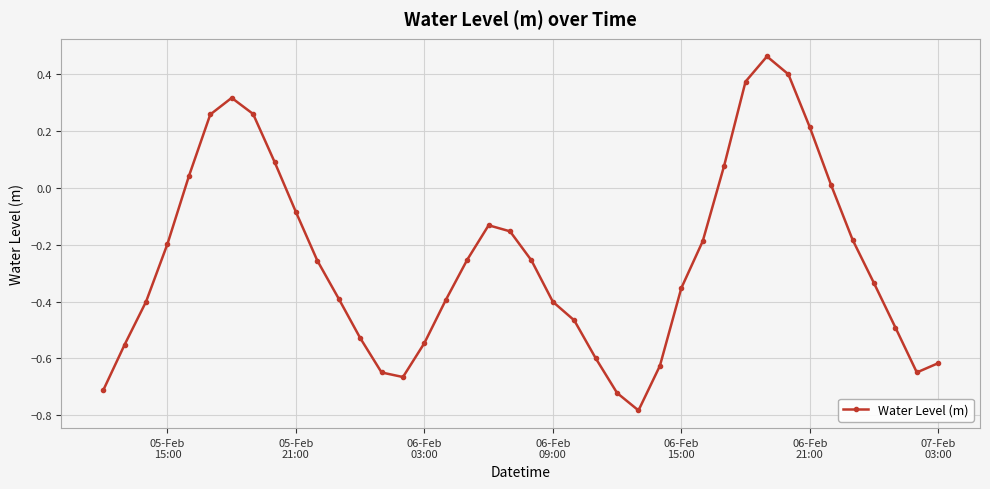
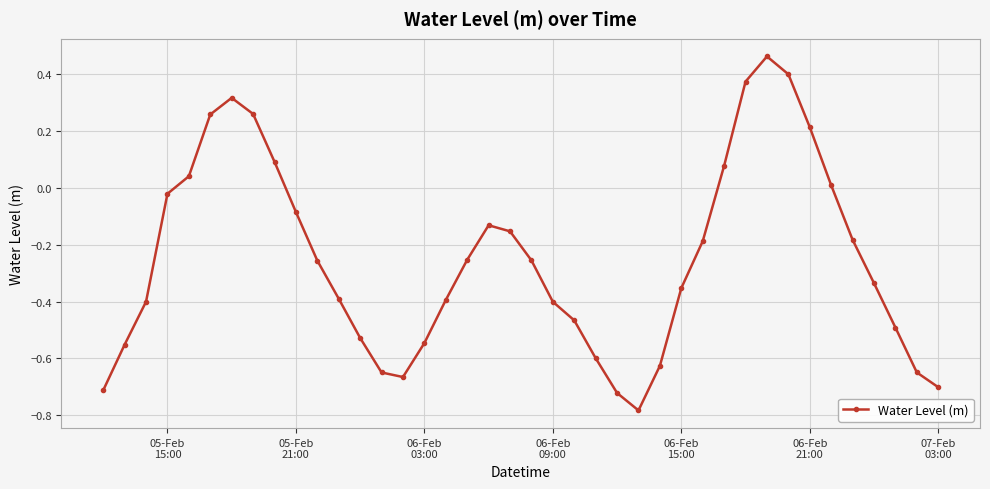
05-Feb 15:00: -0.20 -> -0.02
07-Feb 03:00: -0.62 -> -0.70
